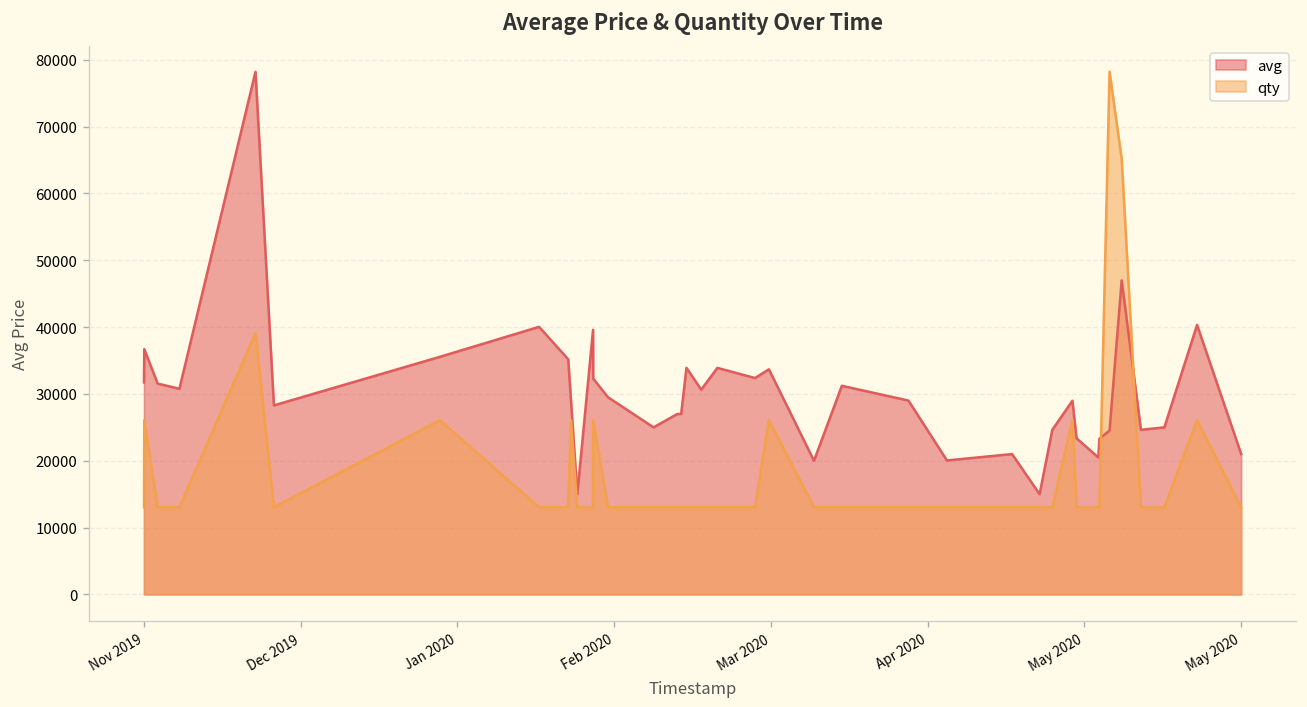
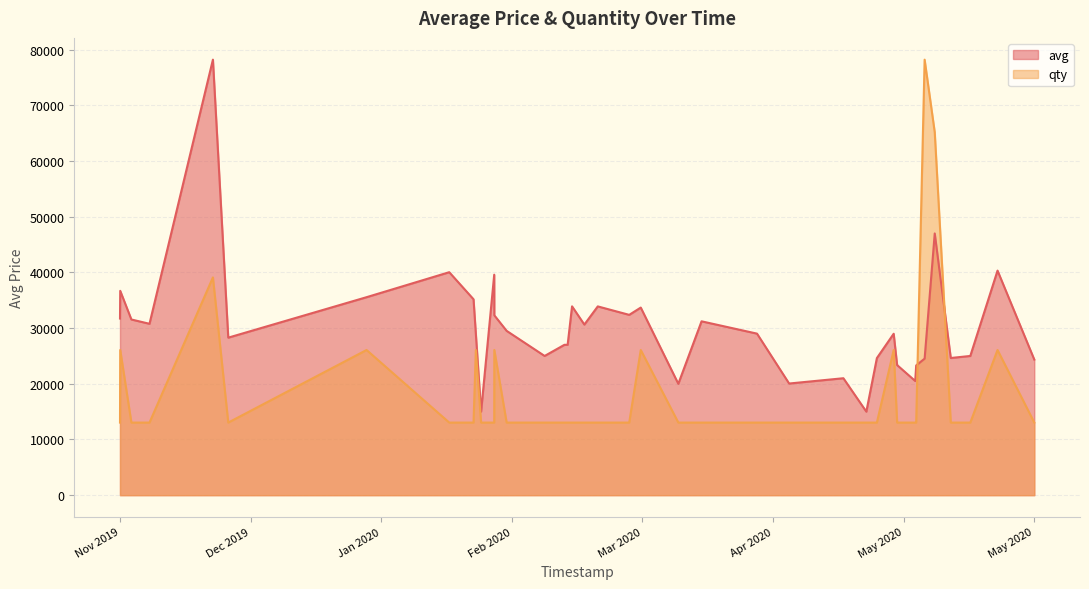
avg, May 2020: 21000 -> 24000
